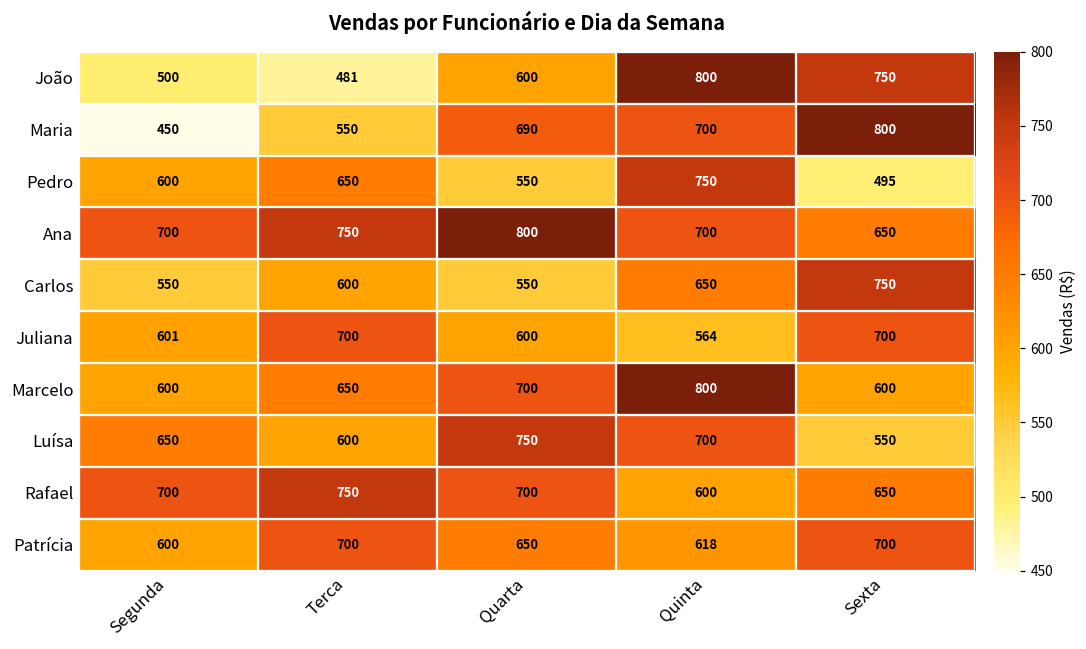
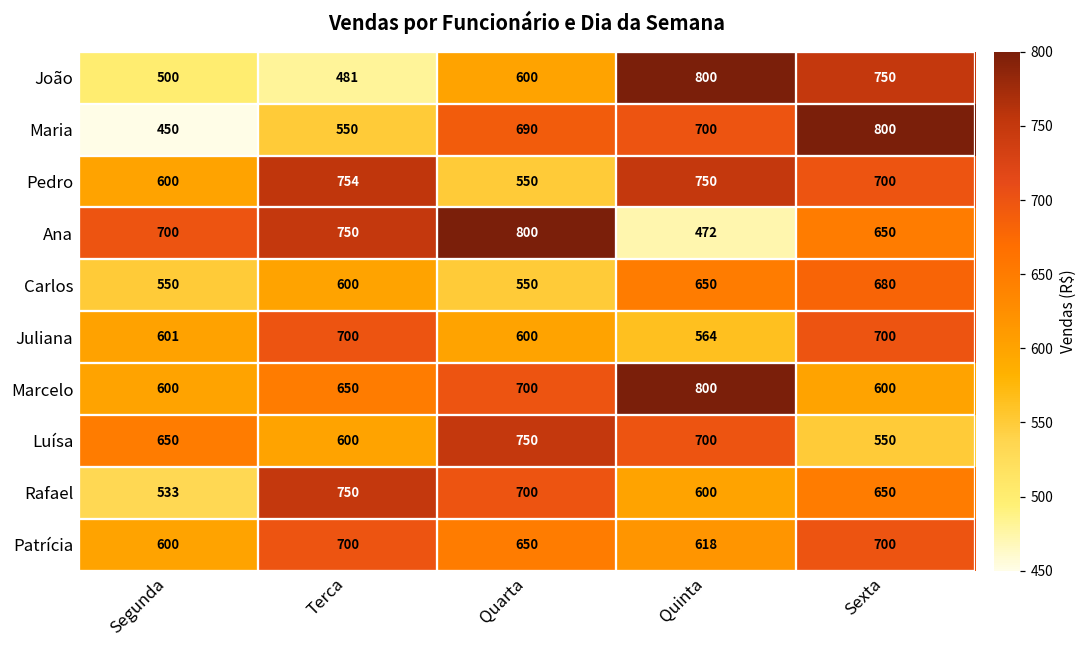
Pedro, Terca: 650 -> 754
Pedro, Sexta: 495 -> 700
Ana, Quinta: 700 -> 472
Carlos, Sexta: 750 -> 680
Rafael, Segunda: 700 -> 533
